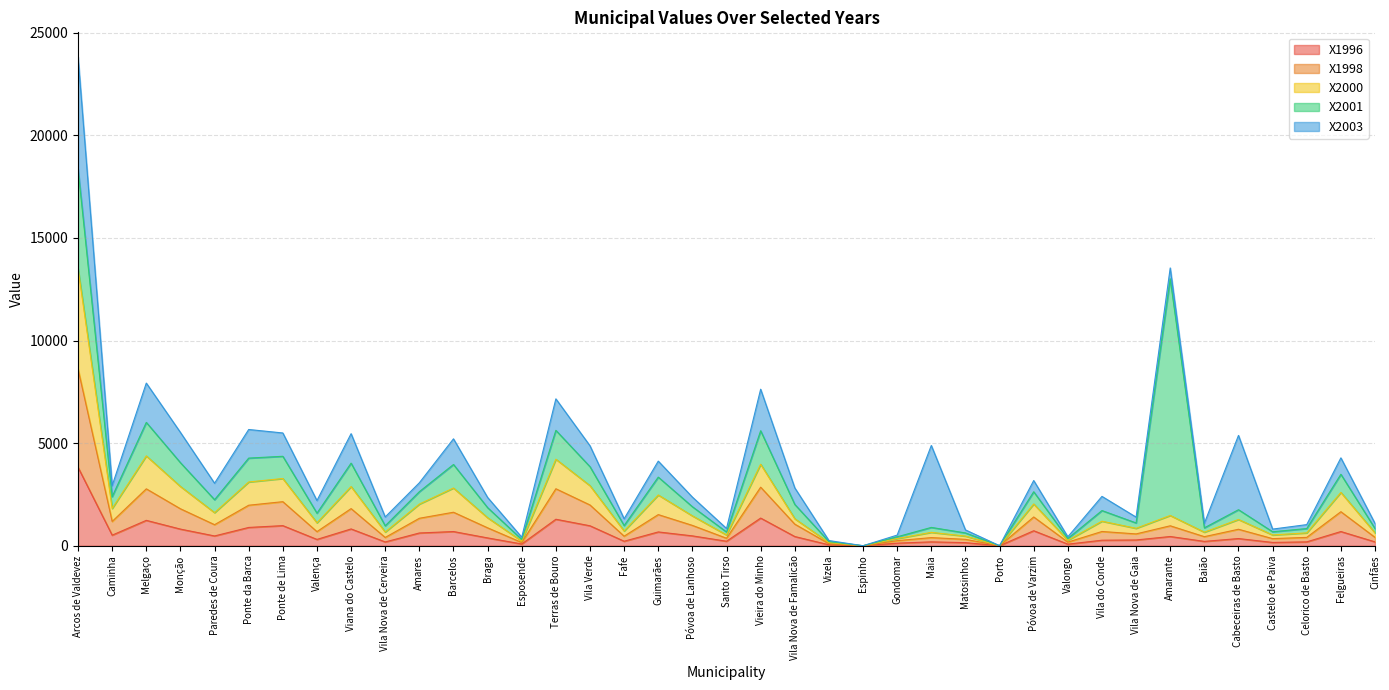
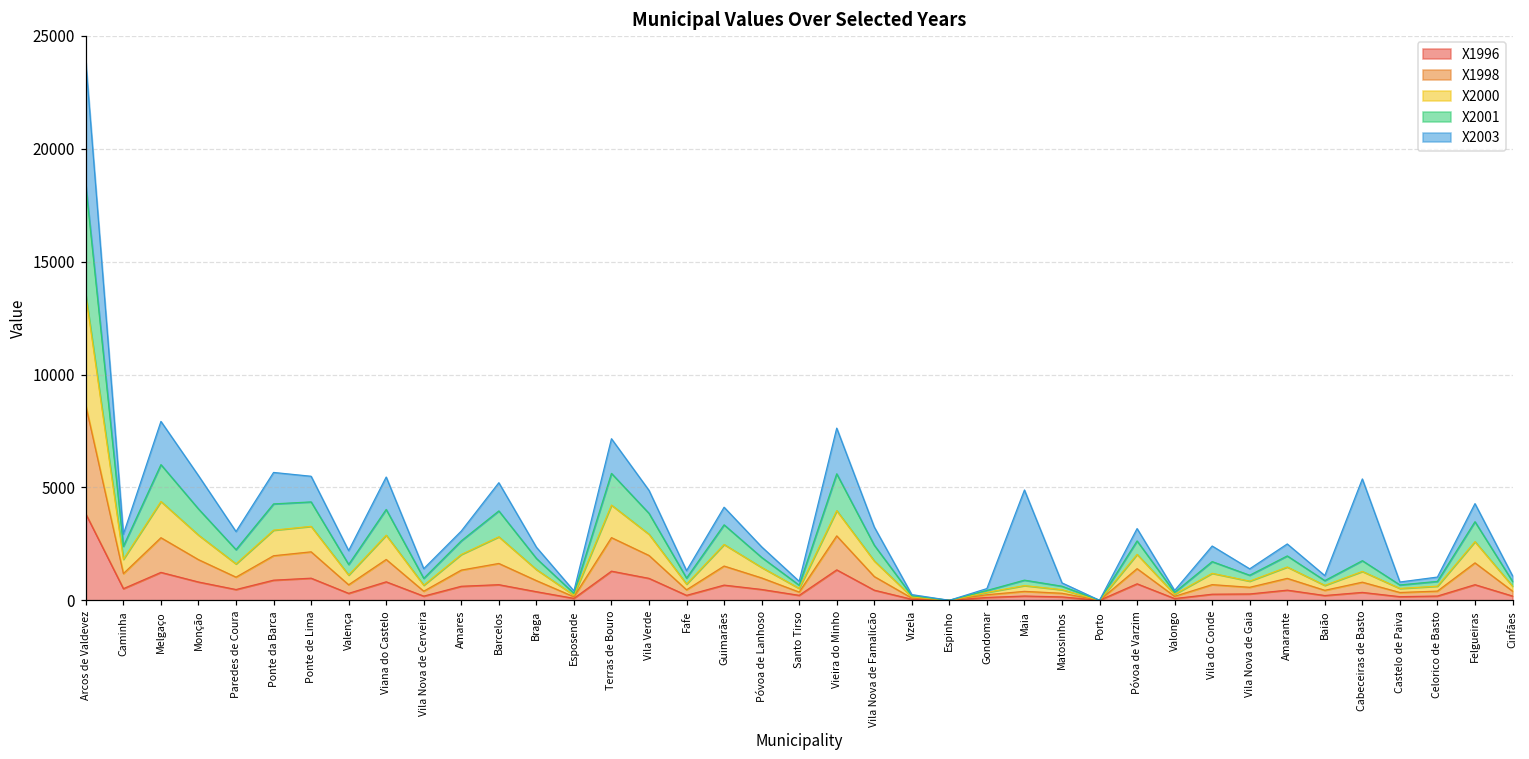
X2000, Vila Nova de Famalicão: 300 -> 700
X2001, Amarante: 11500 -> 500
